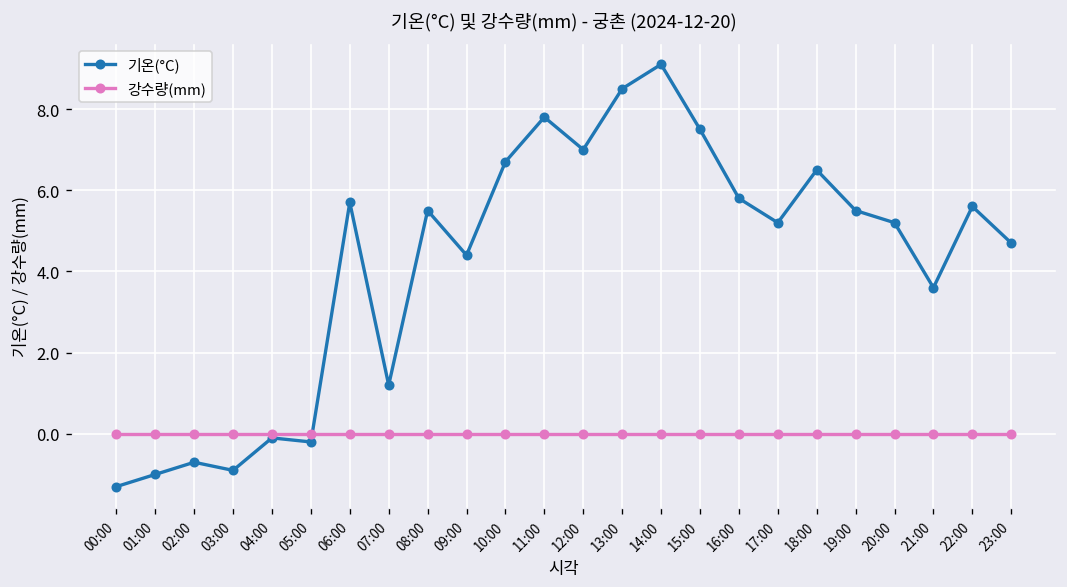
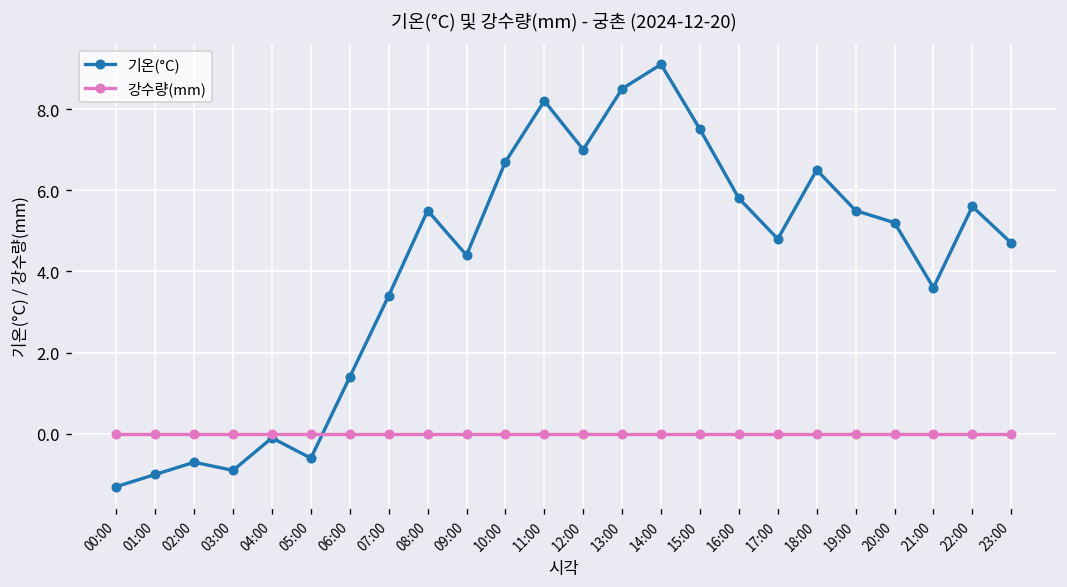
기온(°C), 05:00: -0.2 -> -0.6
기온(°C), 06:00: 5.7 -> 1.4
기온(°C), 07:00: 1.2 -> 3.4
기온(°C), 11:00: 7.8 -> 8.2
기온(°C), 17:00: 5.2 -> 4.8
